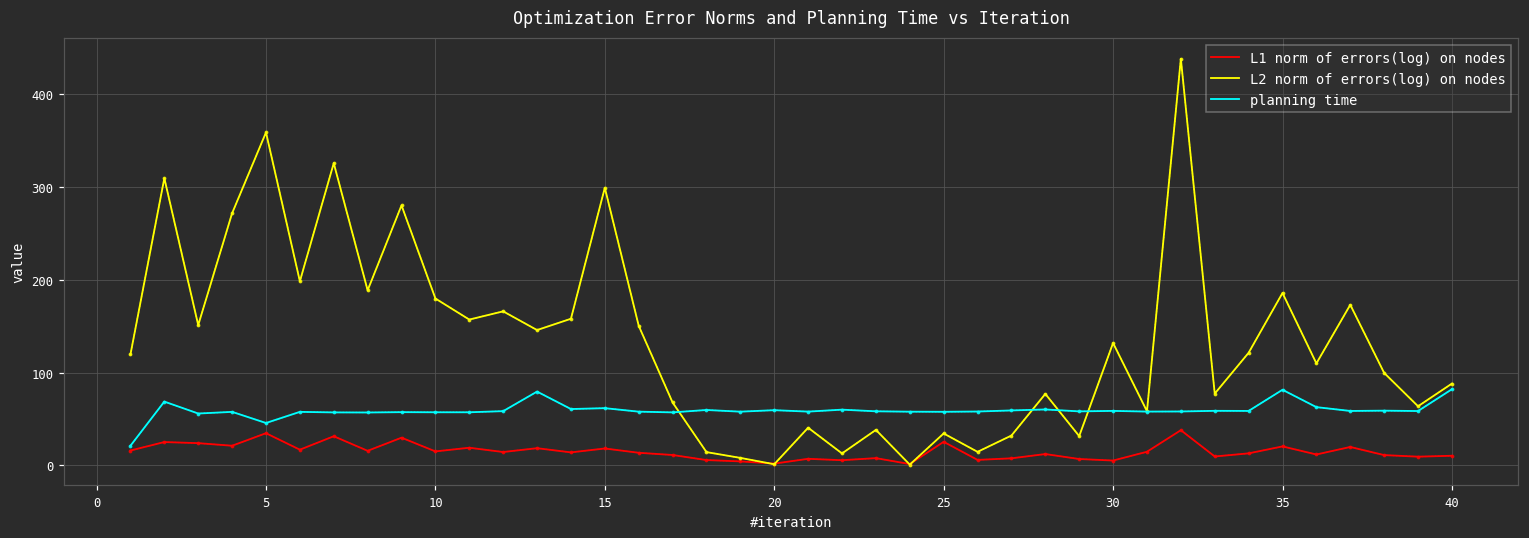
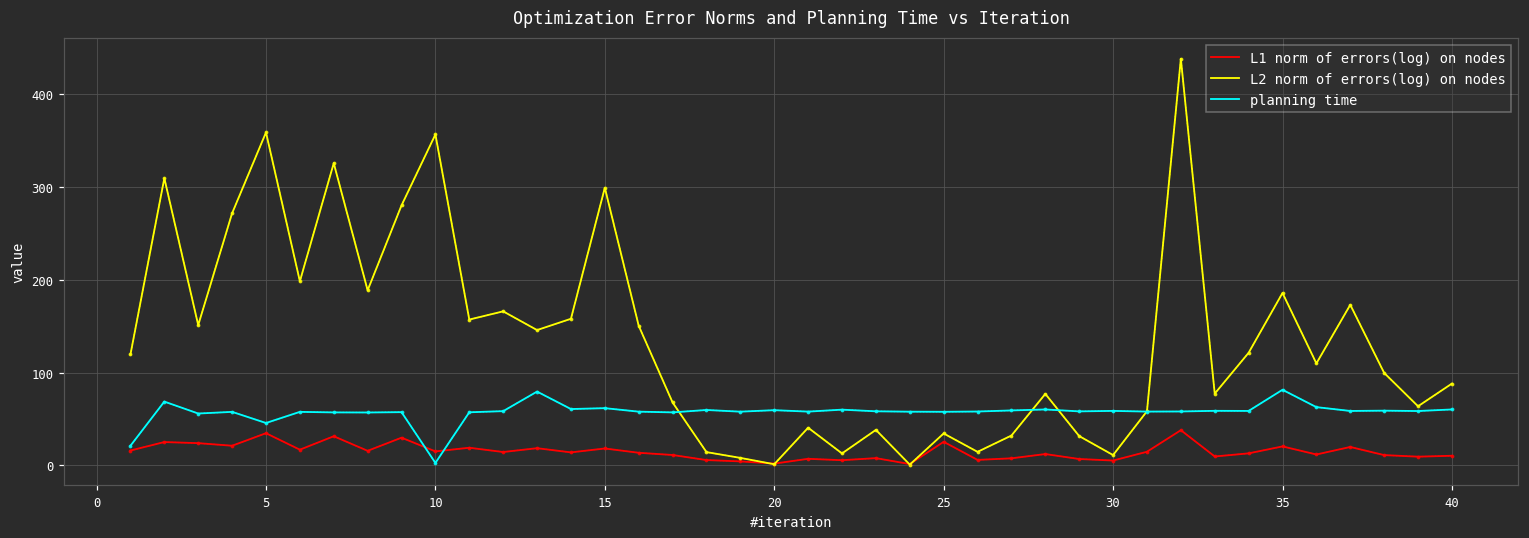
L2 norm of errors(log) on nodes, 10: 180 -> 360
planning time, 10: 60 -> 0
L2 norm of errors(log) on nodes, 30: 130 -> 10
planning time, 40: 80 -> 60
